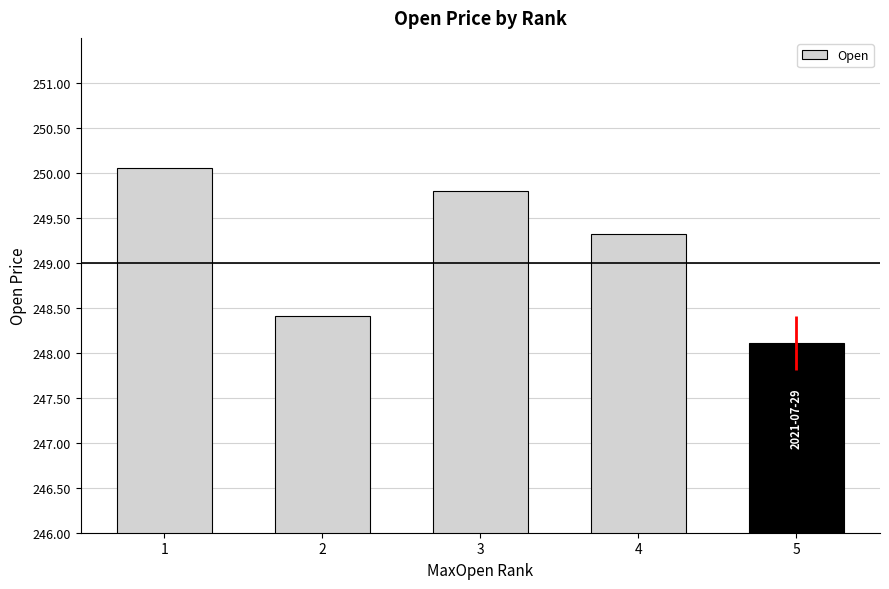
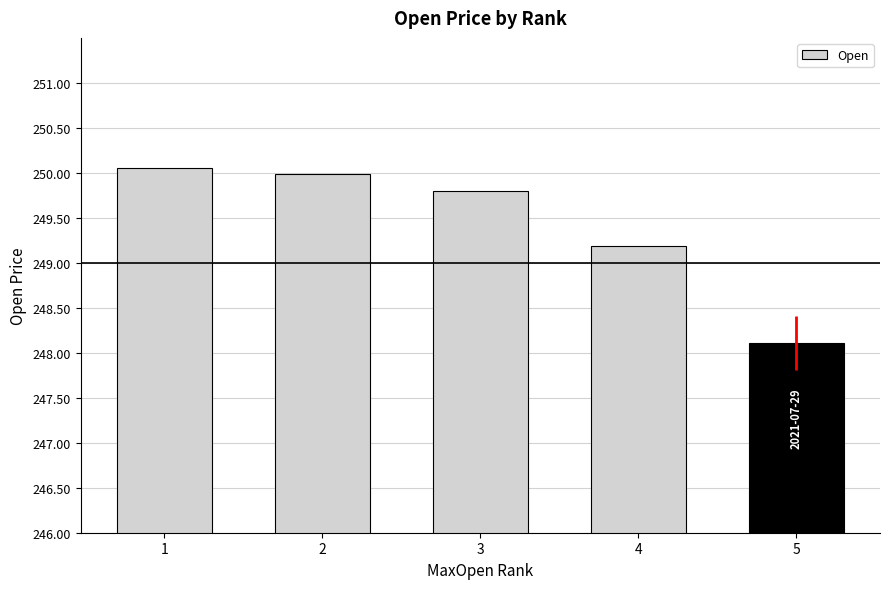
2: 248.4 -> 250.0
4: 249.3 -> 249.2
